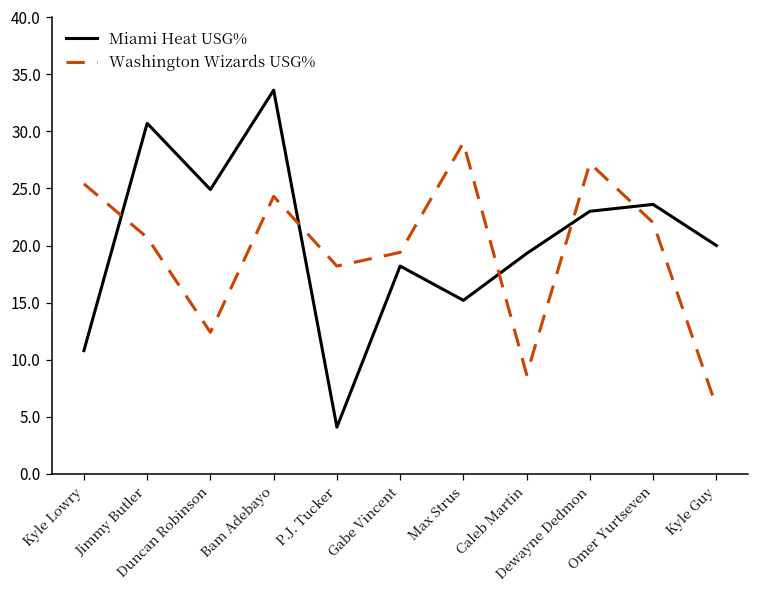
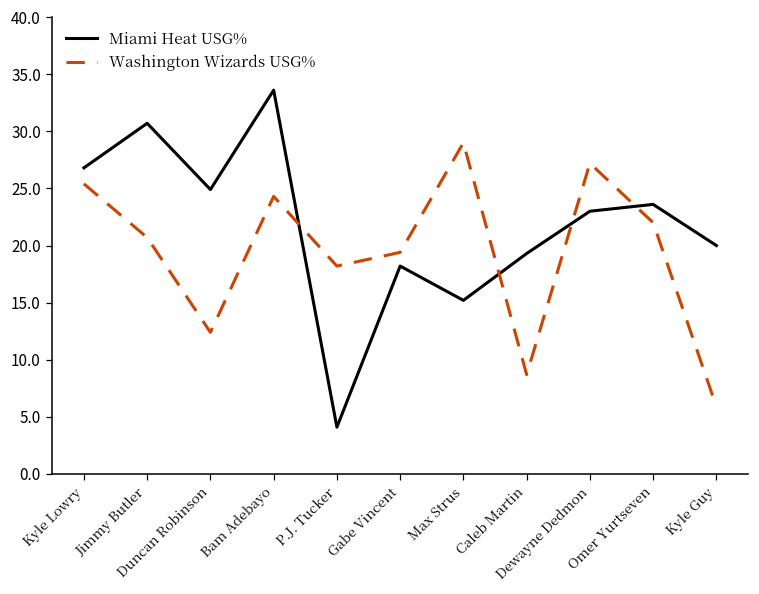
Miami Heat USG%, Kyle Lowry: 10.8 -> 26.8
